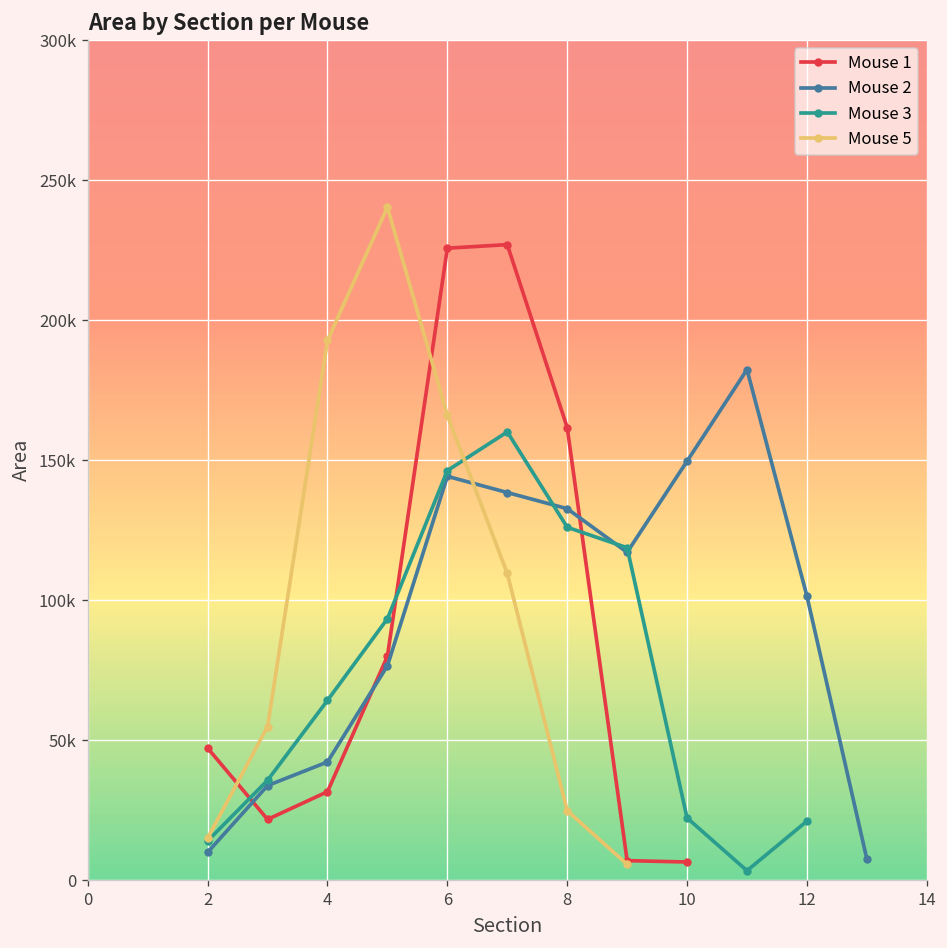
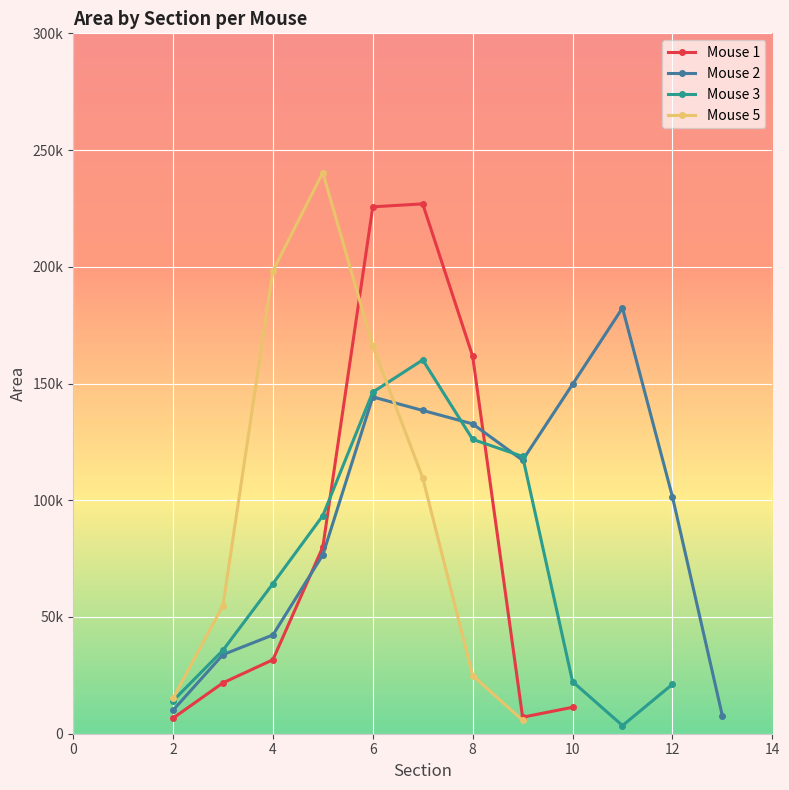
Mouse 1, 2: 47000 -> 7000
Mouse 5, 4: 193000 -> 198000
Mouse 1, 10: 7000 -> 11000
